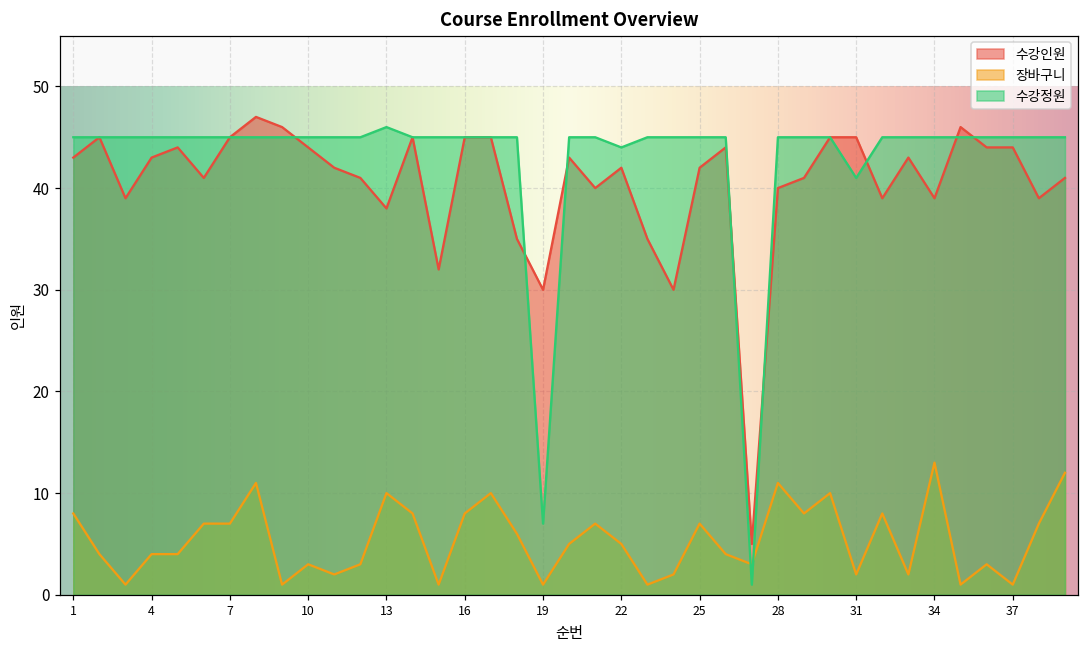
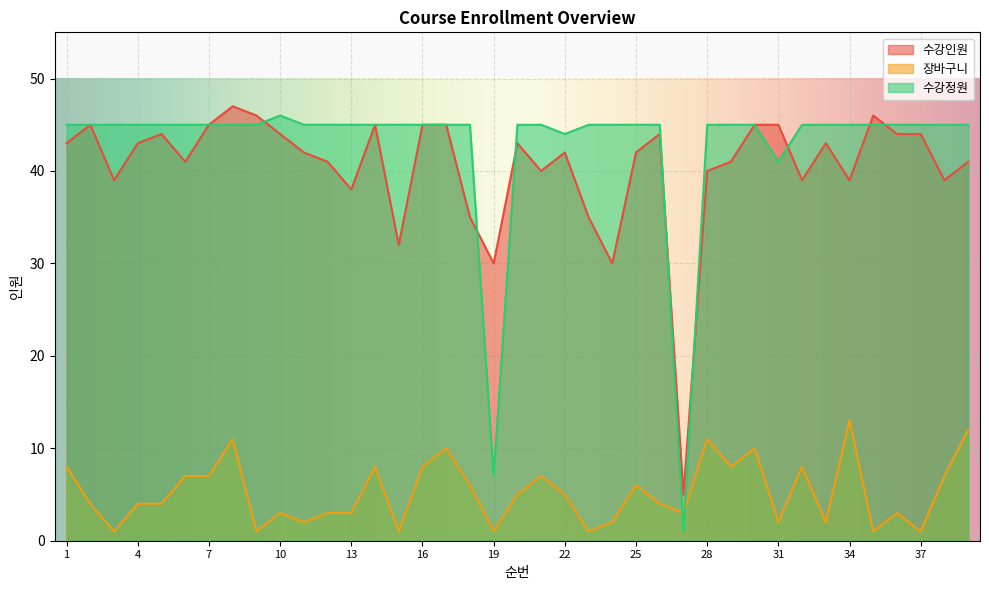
수강정원, 10: 45 -> 46
장바구니, 13: 10 -> 3
수강정원, 13: 46 -> 45
장바구니, 25: 7 -> 6
